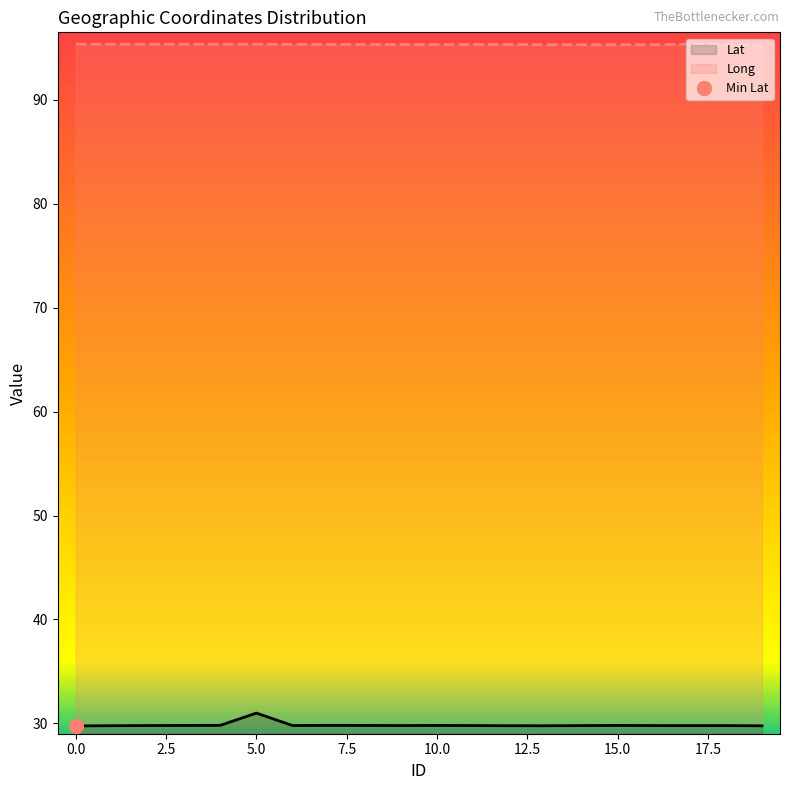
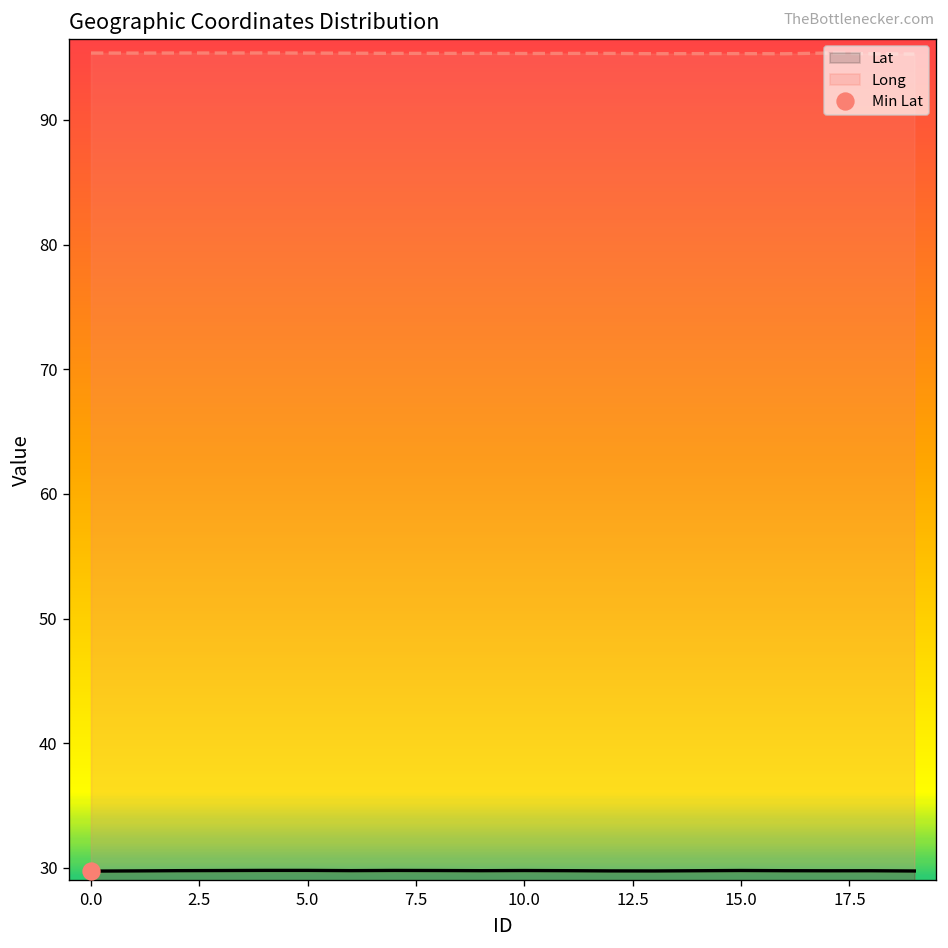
Lat, 5.0: 31.0 -> 29.8
